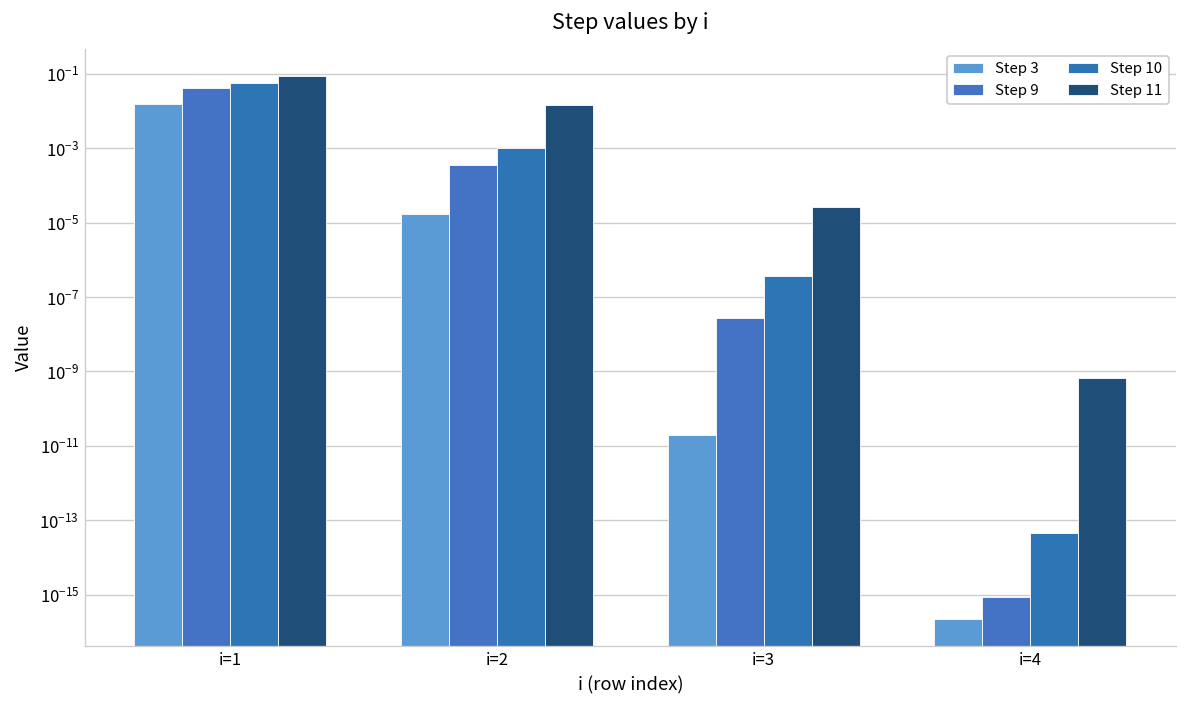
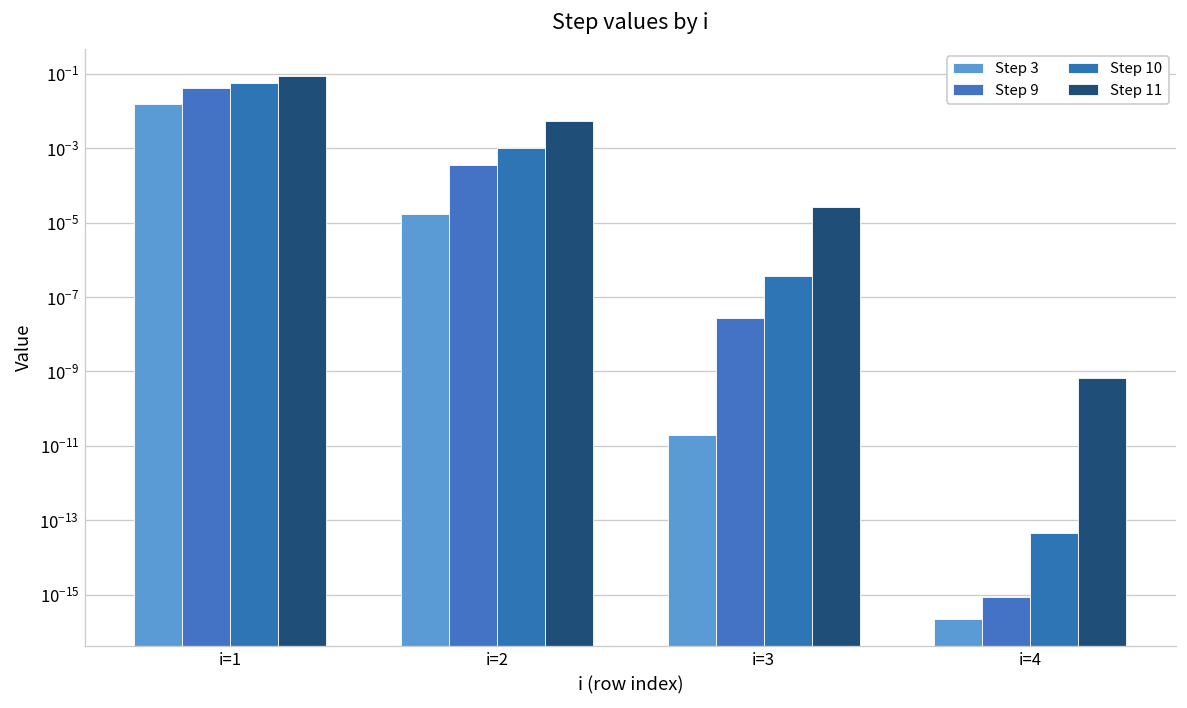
Step 11, i=2: 0.01 -> 0.005
